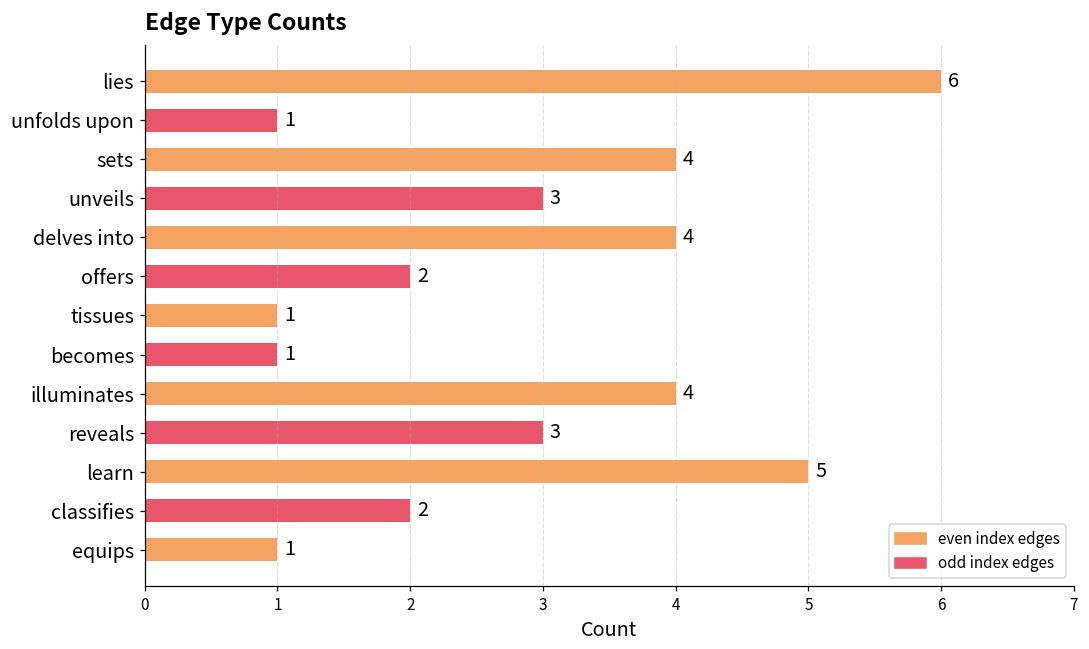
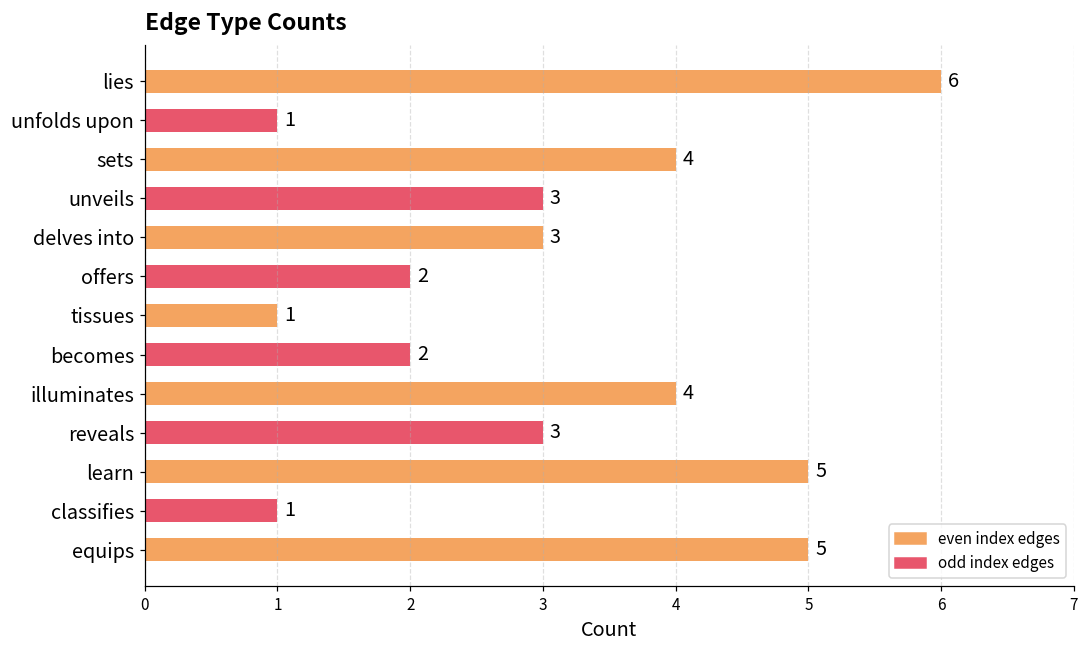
delves into: 4 -> 3
becomes: 1 -> 2
classifies: 2 -> 1
equips: 1 -> 5
